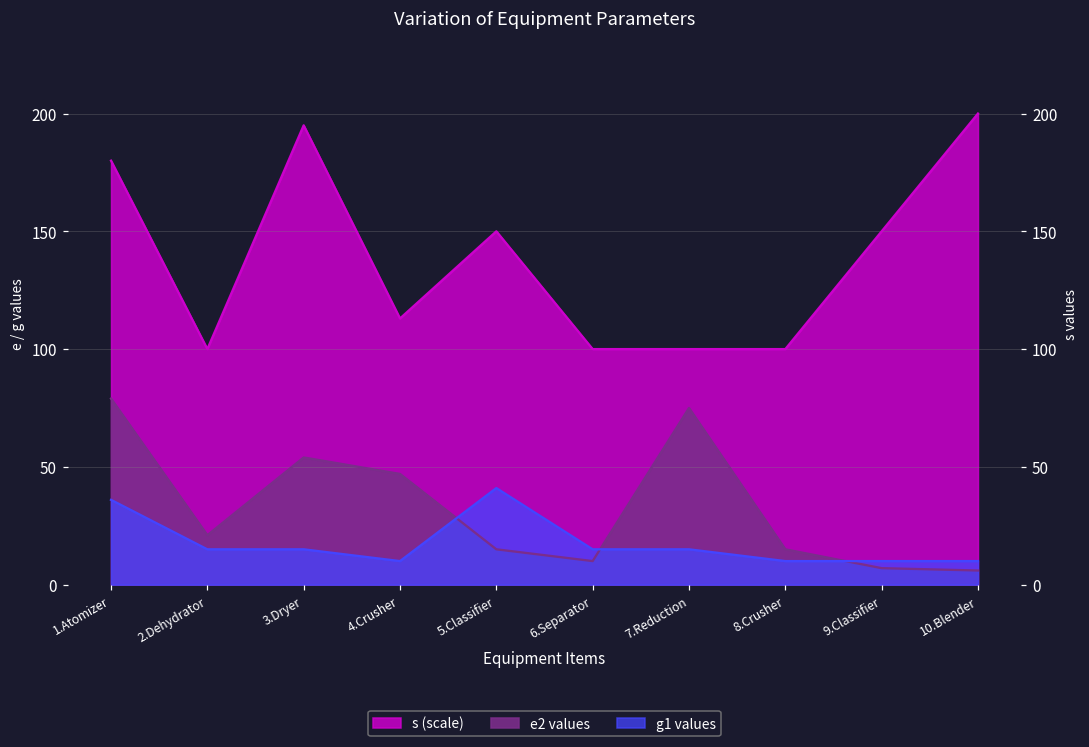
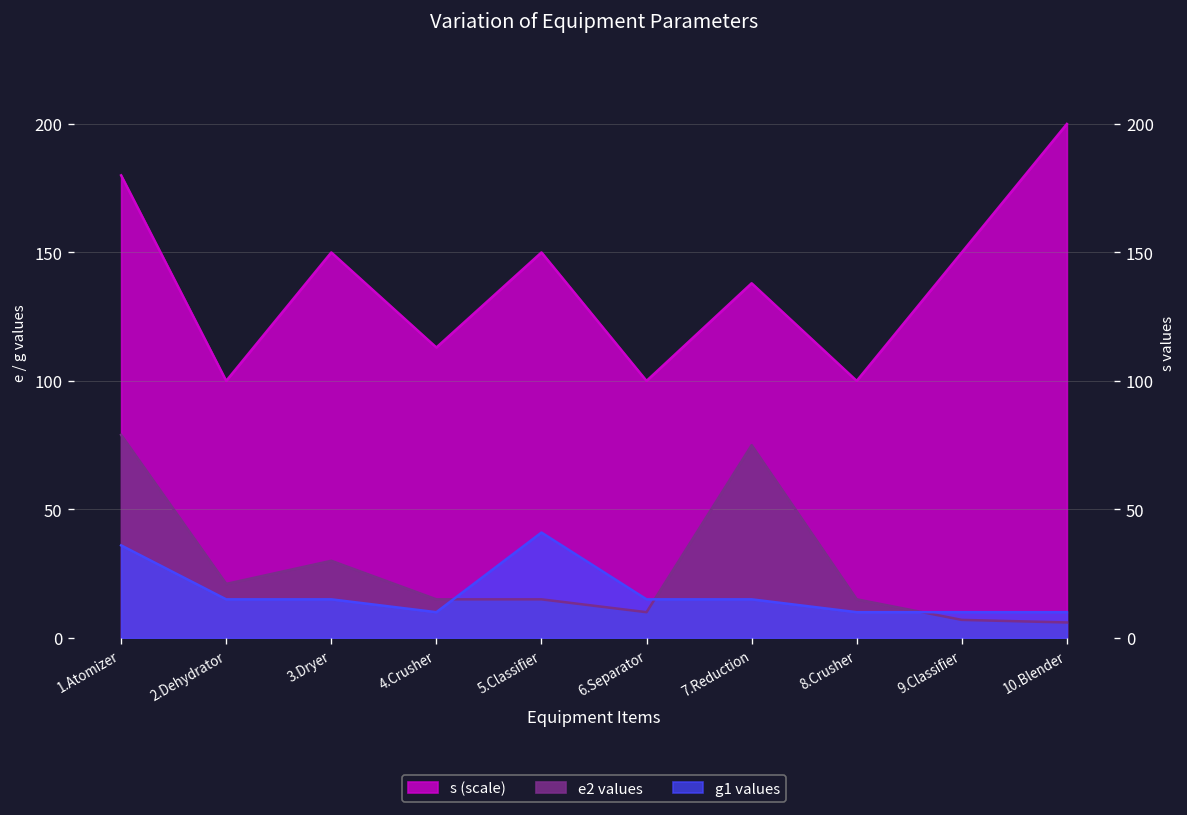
s (scale), 3.Dryer: 195 -> 150
e2 values, 3.Dryer: 54 -> 30
e2 values, 4.Crusher: 47 -> 15
s (scale), 7.Reduction: 100 -> 138
